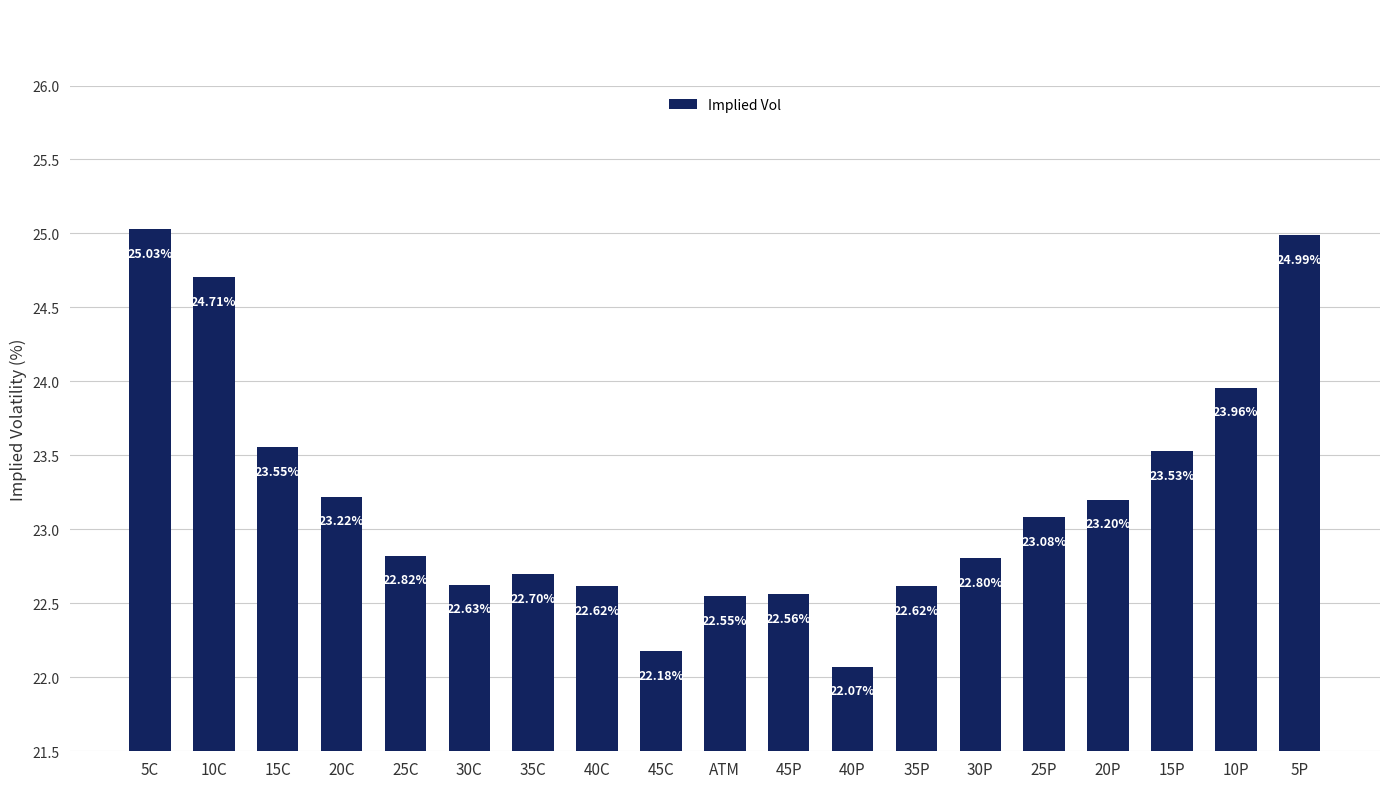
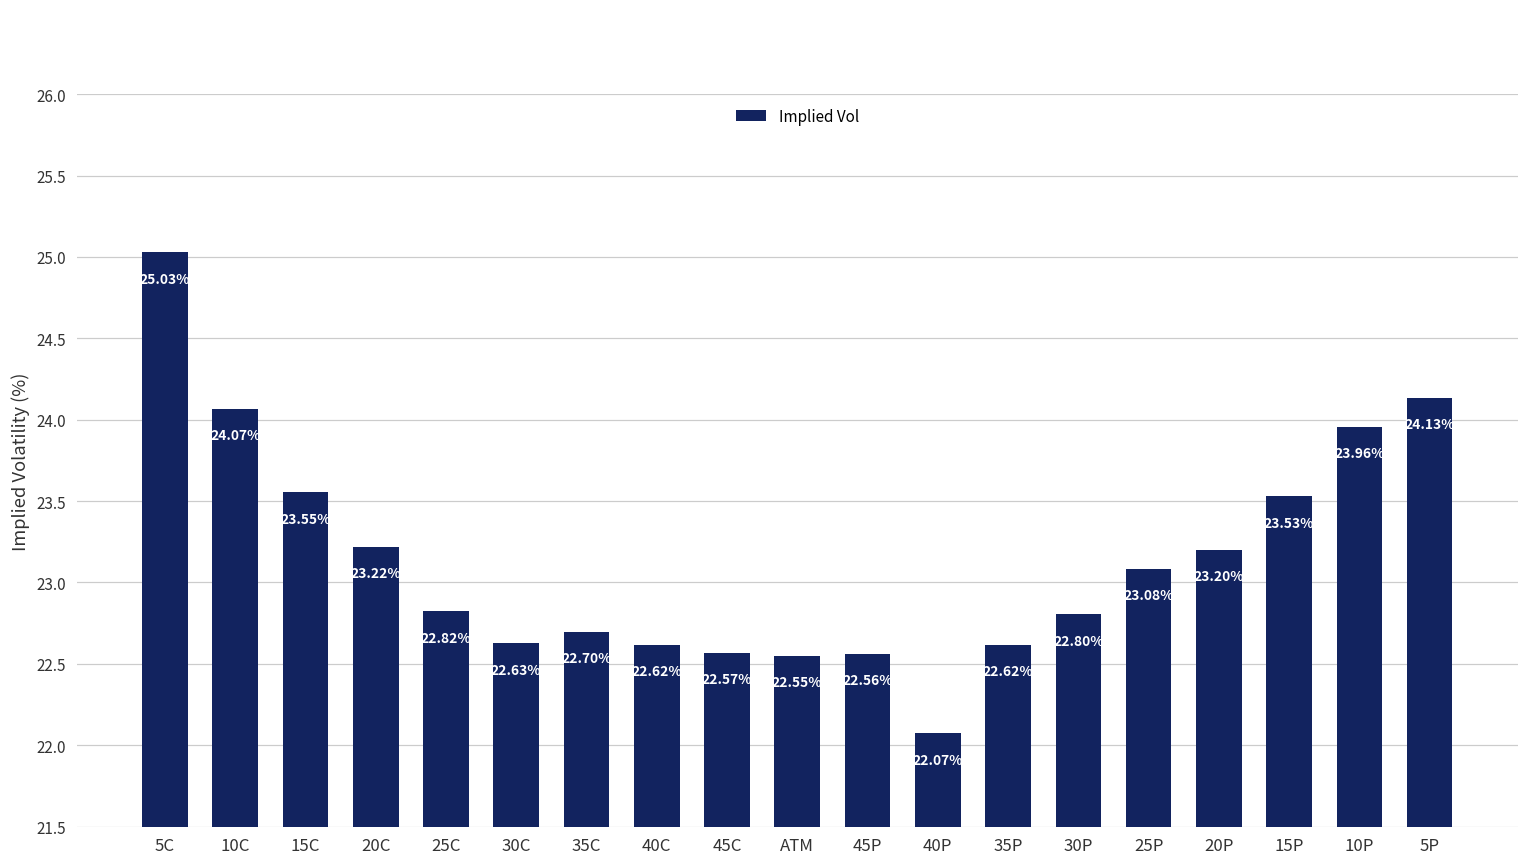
10C: 24.71% -> 24.07%
45C: 22.18% -> 22.57%
5P: 24.99% -> 24.13%
